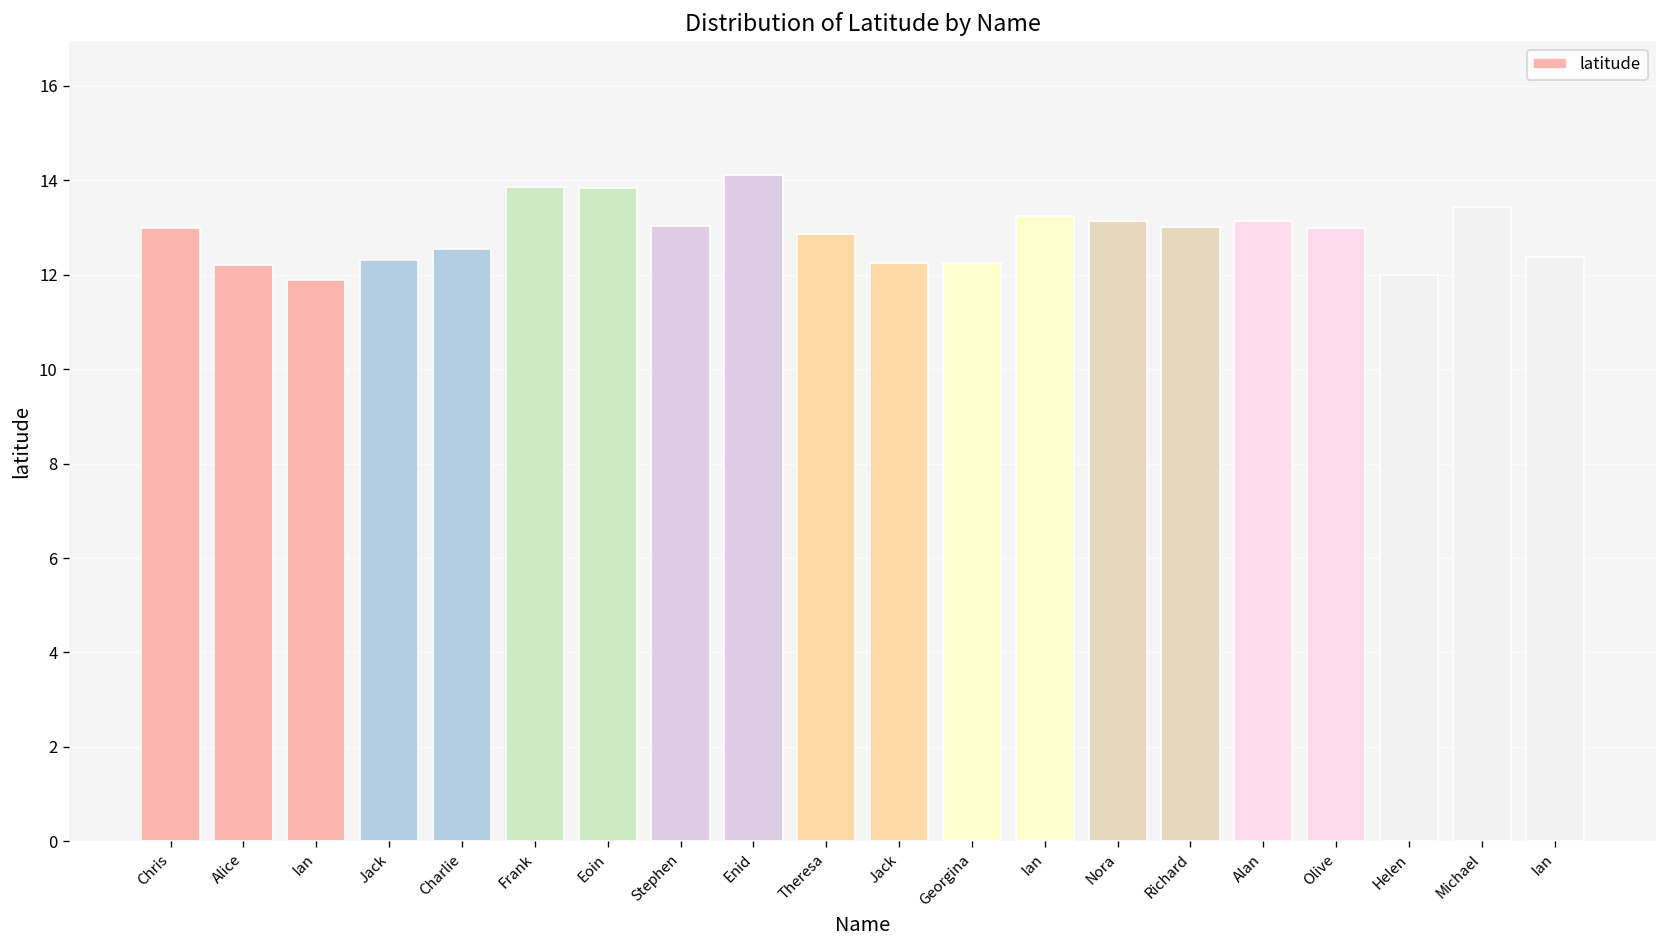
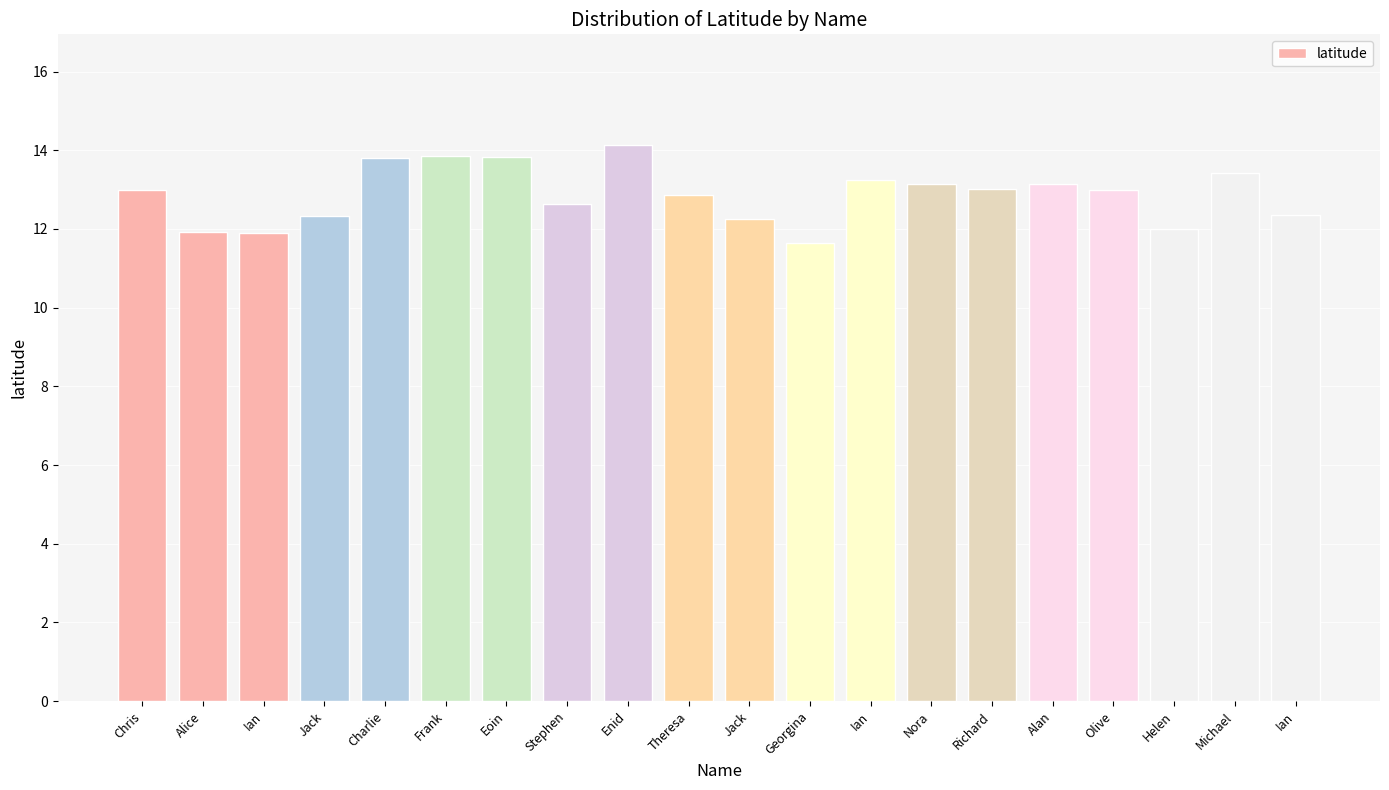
Alice: 12.2 -> 11.9
Charlie: 12.5 -> 13.8
Stephen: 13.0 -> 12.6
Georgina: 12.2 -> 11.7
